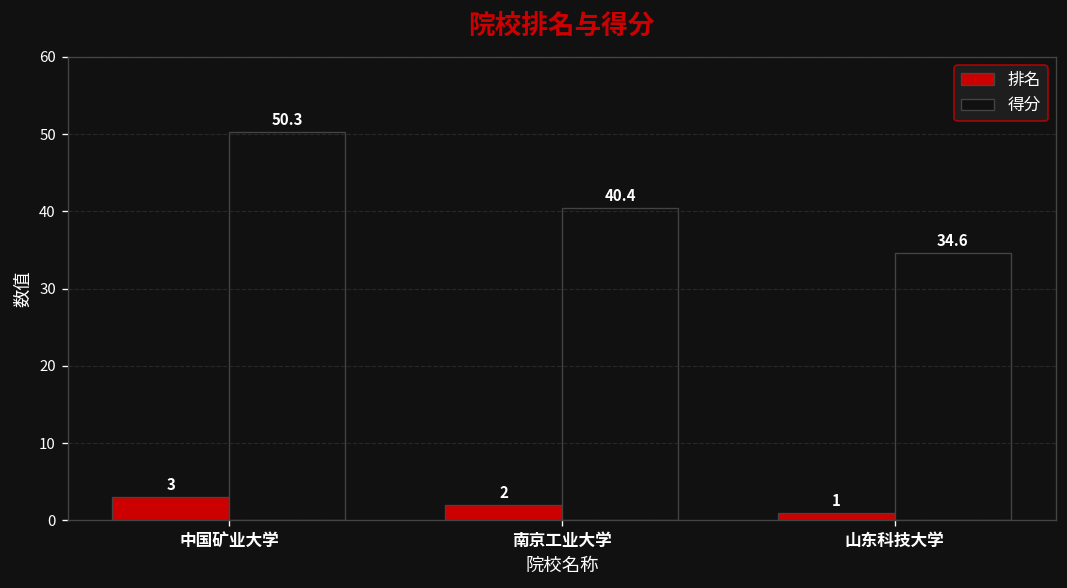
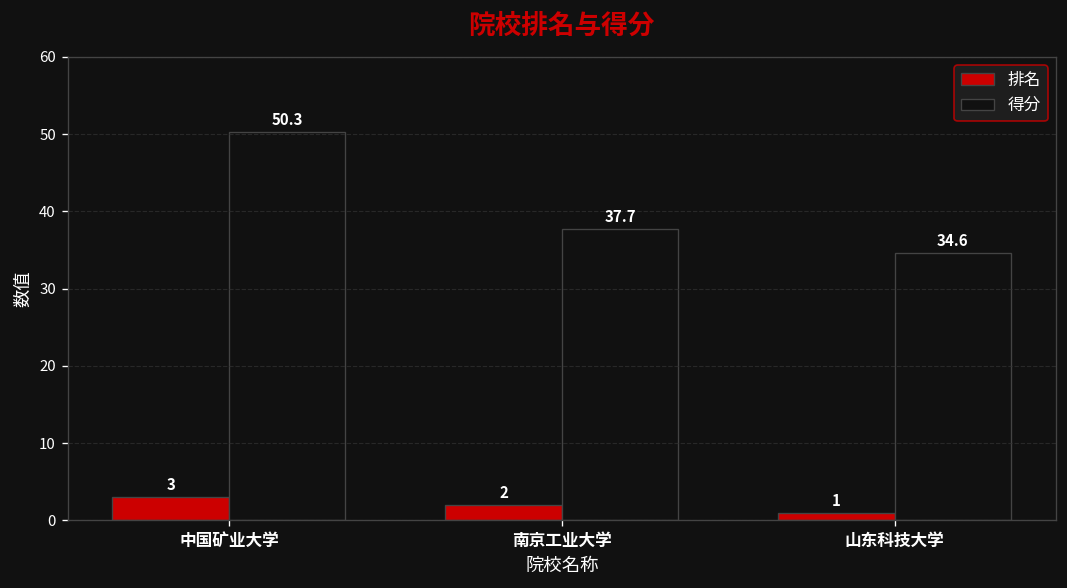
得分, 南京工业大学: 40.4 -> 37.7
